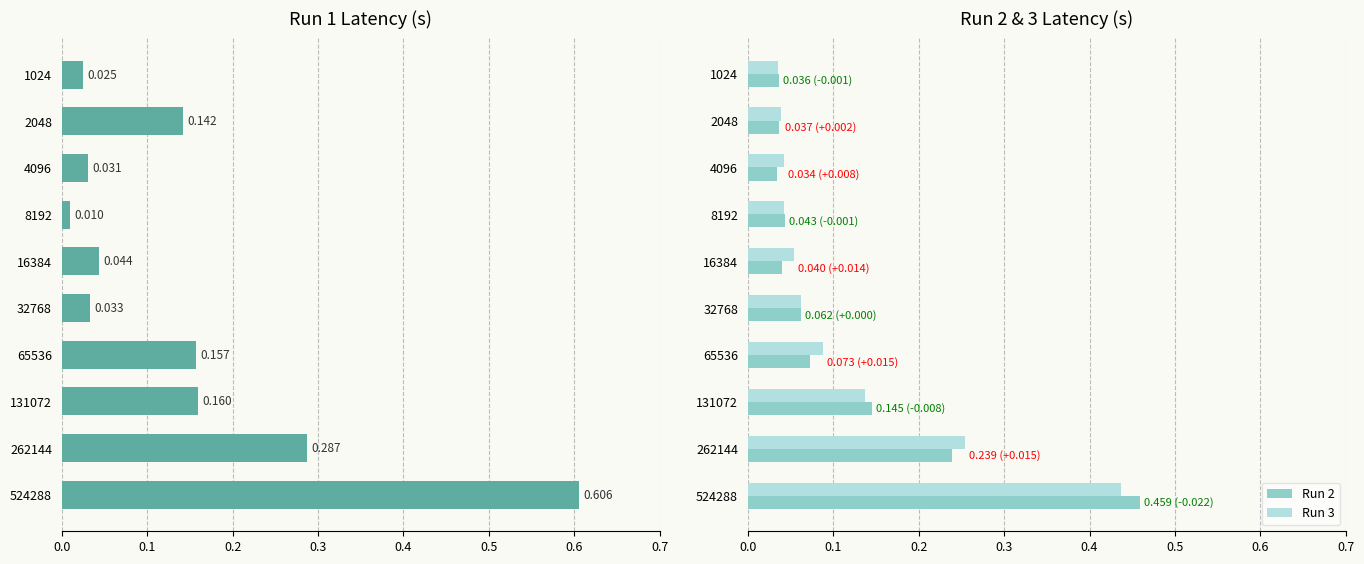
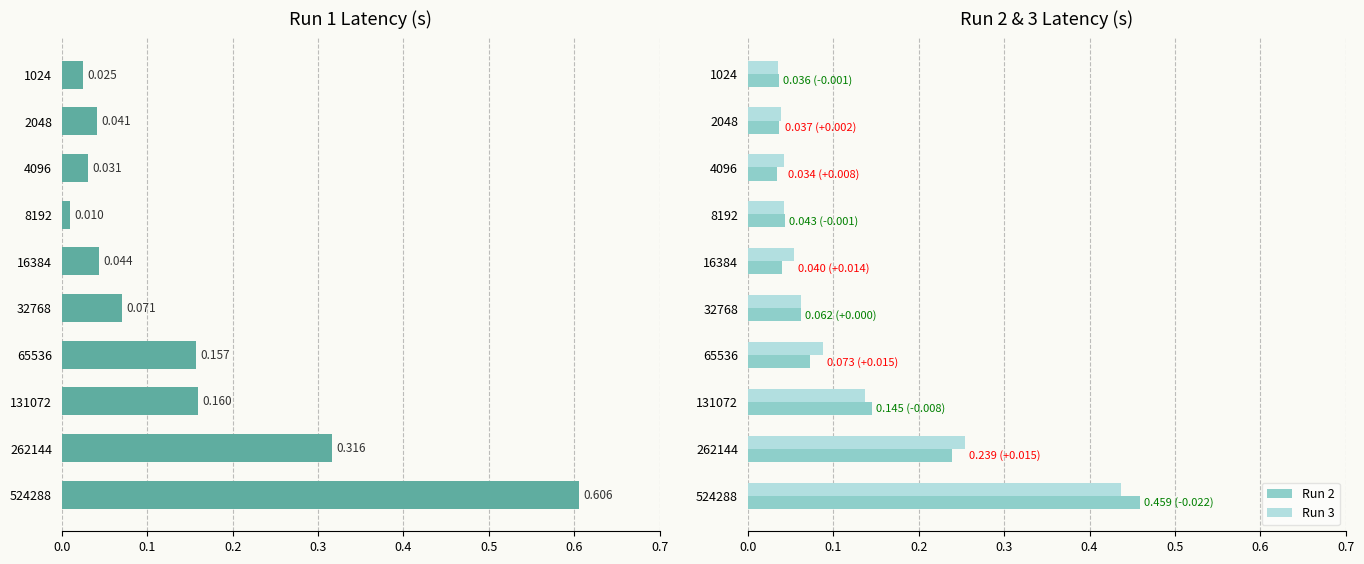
Run 1 Latency (s), 2048: 0.142 -> 0.041
Run 1 Latency (s), 32768: 0.033 -> 0.071
Run 1 Latency (s), 262144: 0.287 -> 0.316
